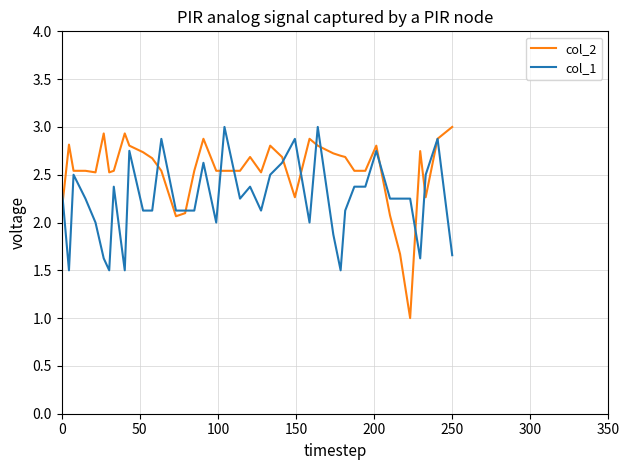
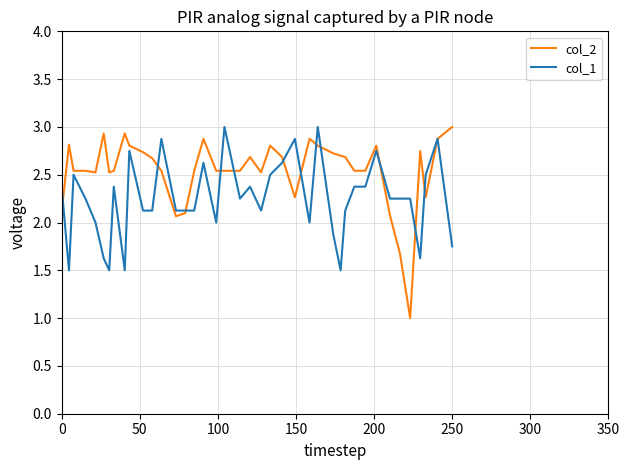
col_1, 250: 1.66 -> 1.75
